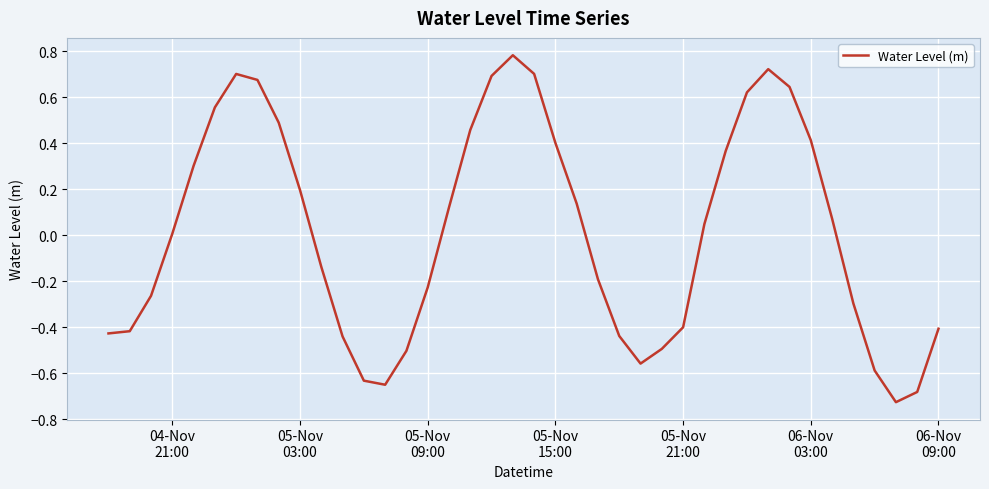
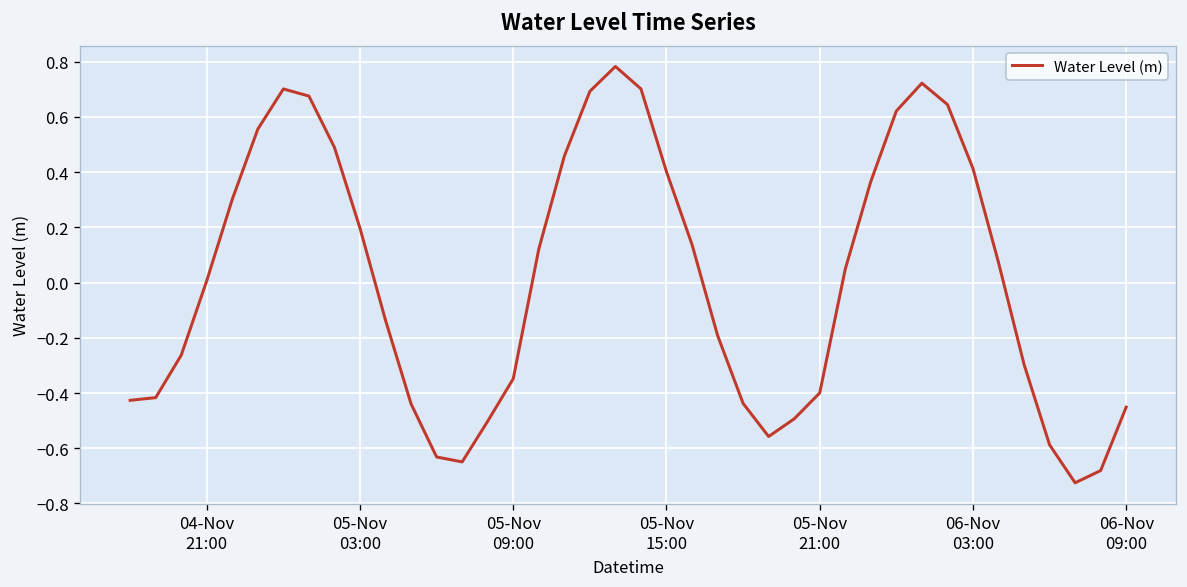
05-Nov 09:00: -0.23 -> -0.35
06-Nov 09:00: -0.41 -> -0.45
